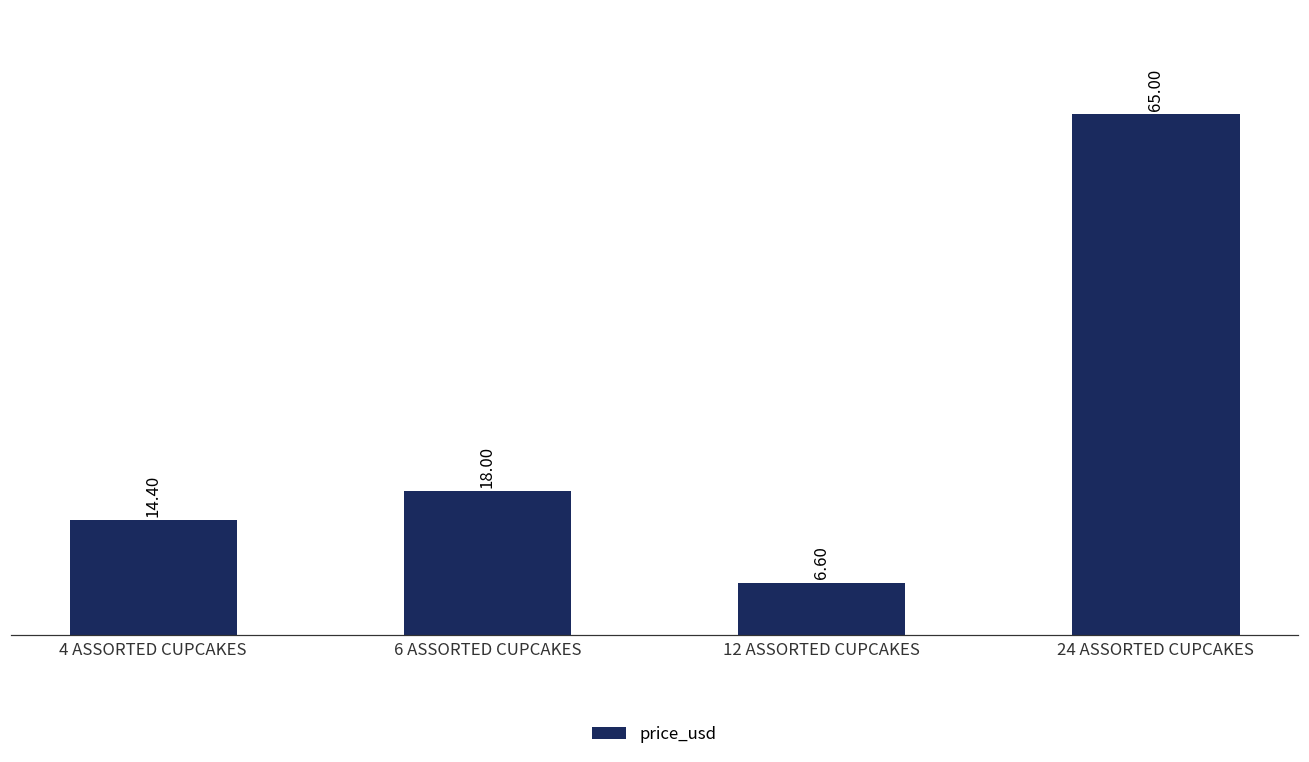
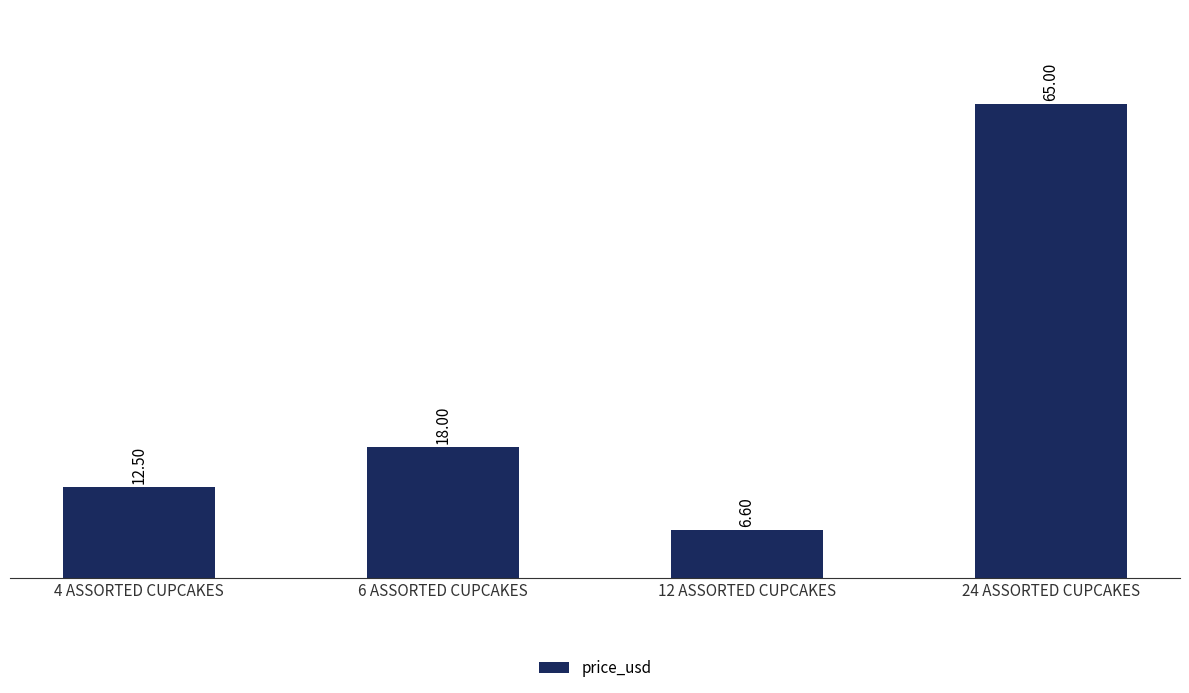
4 ASSORTED CUPCAKES: 14.40 -> 12.50
